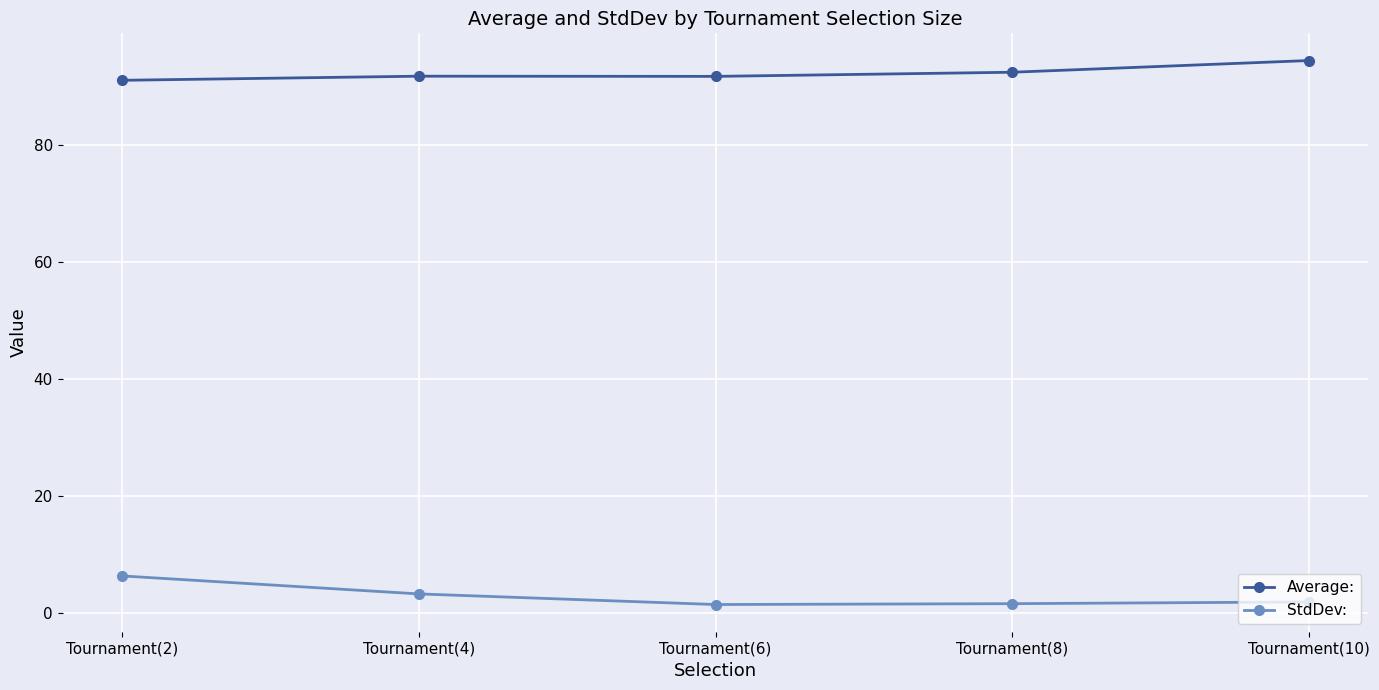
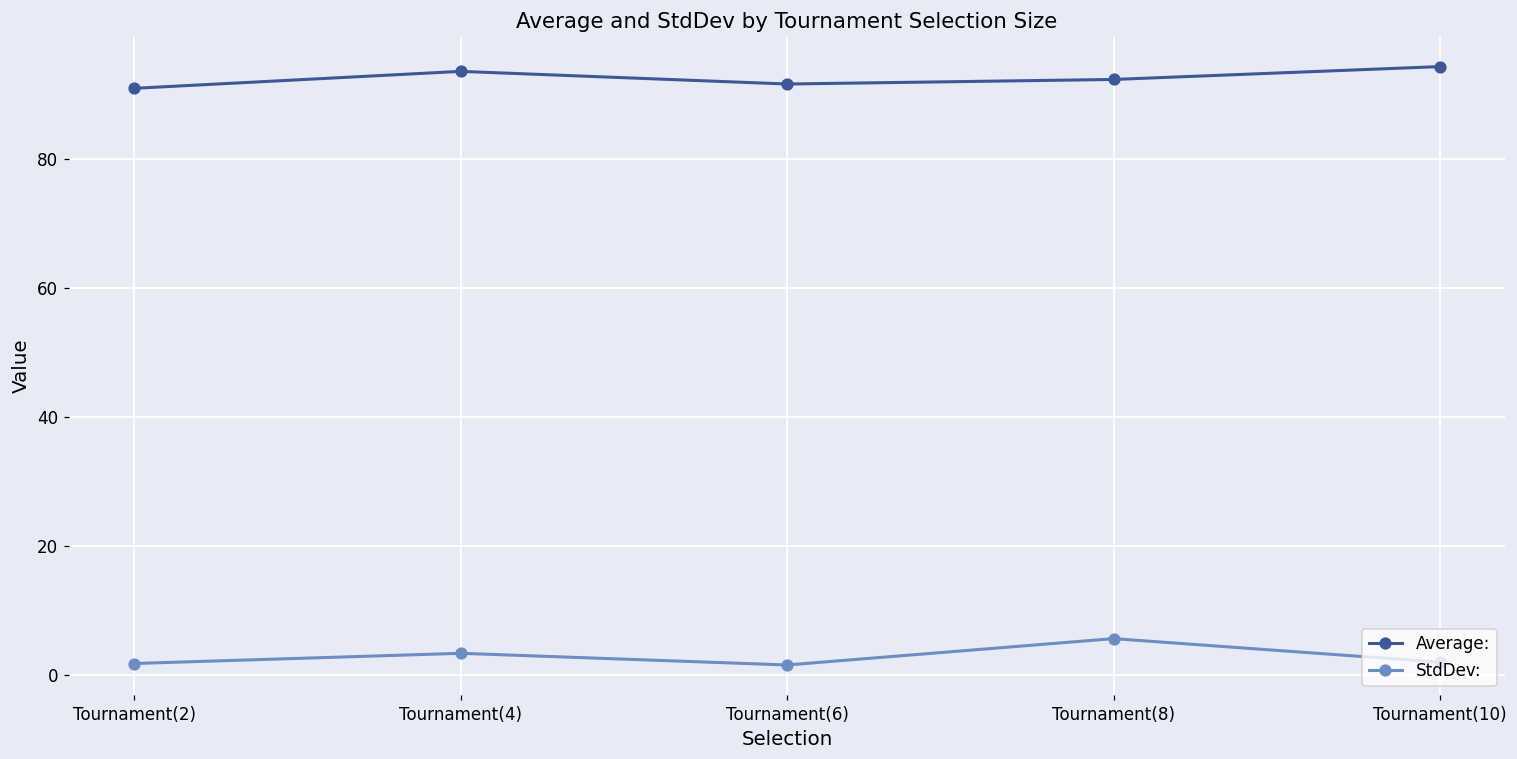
StdDev:, Tournament(2): 6 -> 2
Average:, Tournament(4): 92 -> 94
StdDev:, Tournament(8): 2 -> 6
